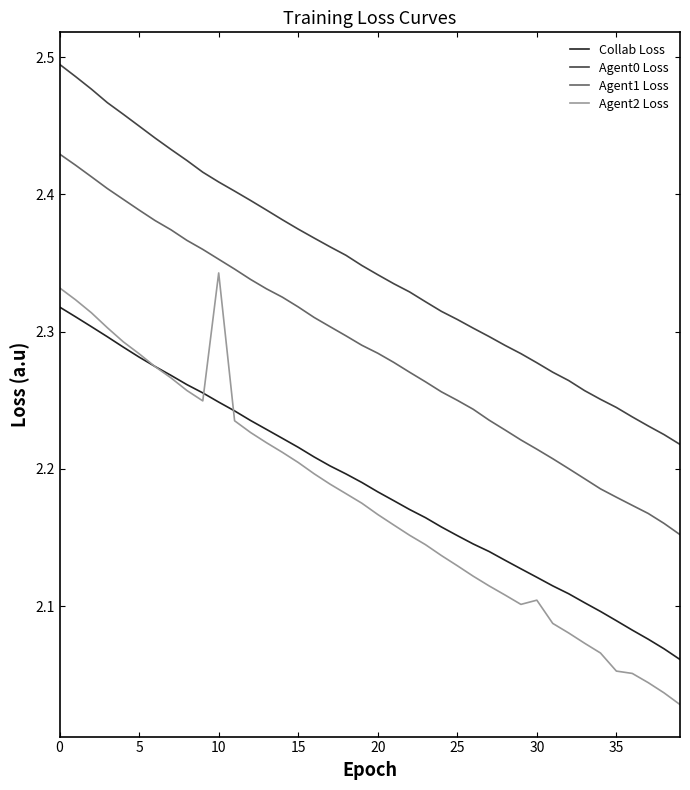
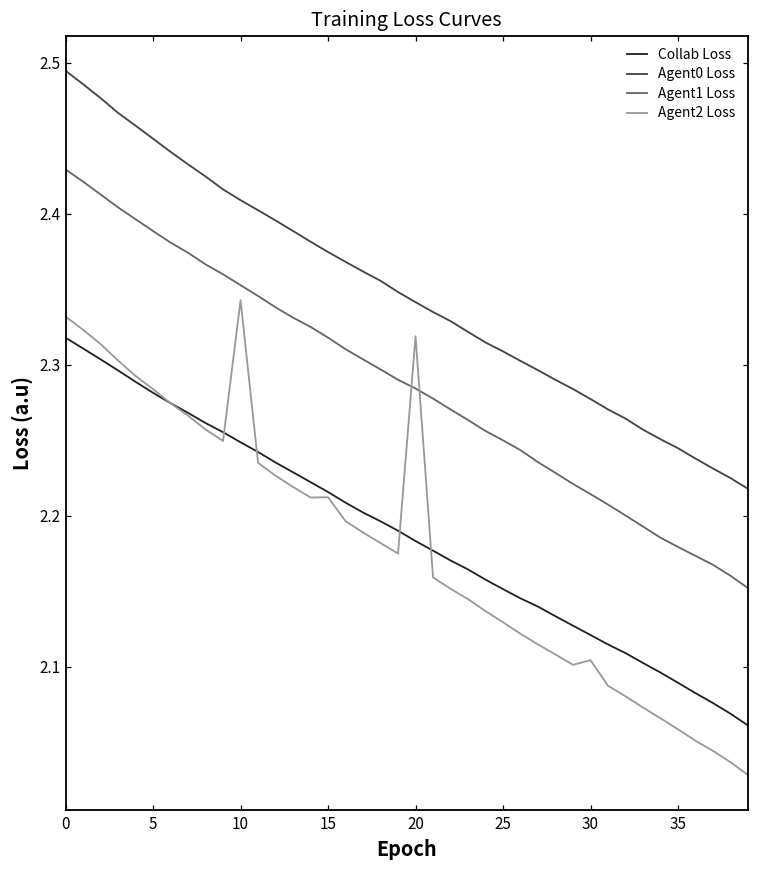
Agent2 Loss, 15: 2.205 -> 2.212
Agent2 Loss, 20: 2.167 -> 2.319
Agent2 Loss, 35: 2.053 -> 2.059
